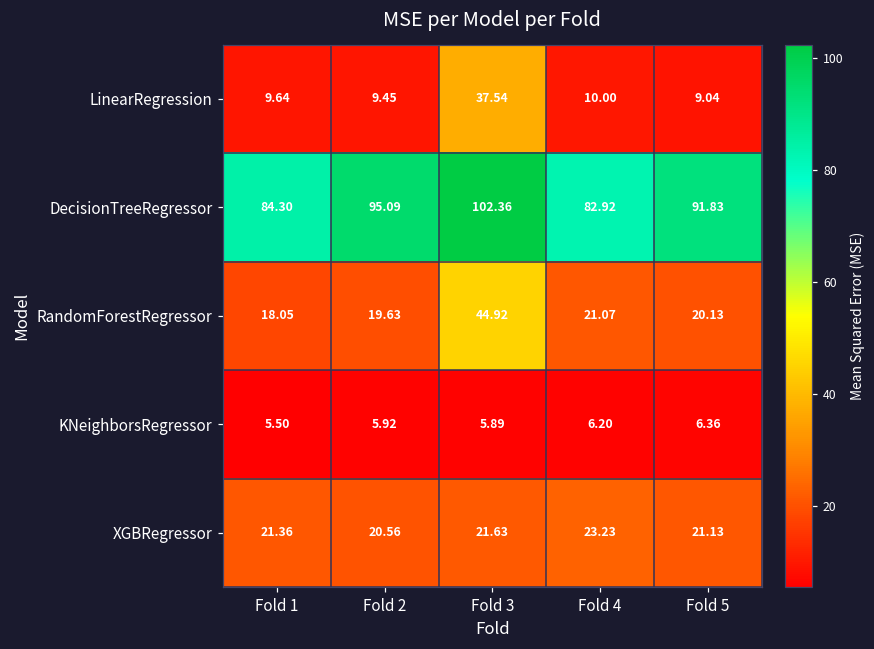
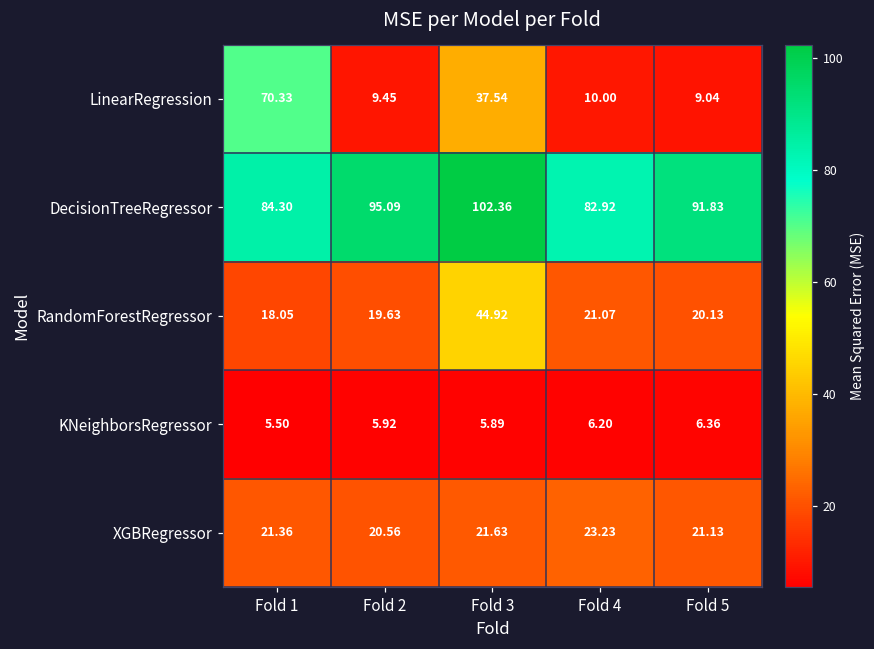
LinearRegression, Fold 1: 9.64 -> 70.33
